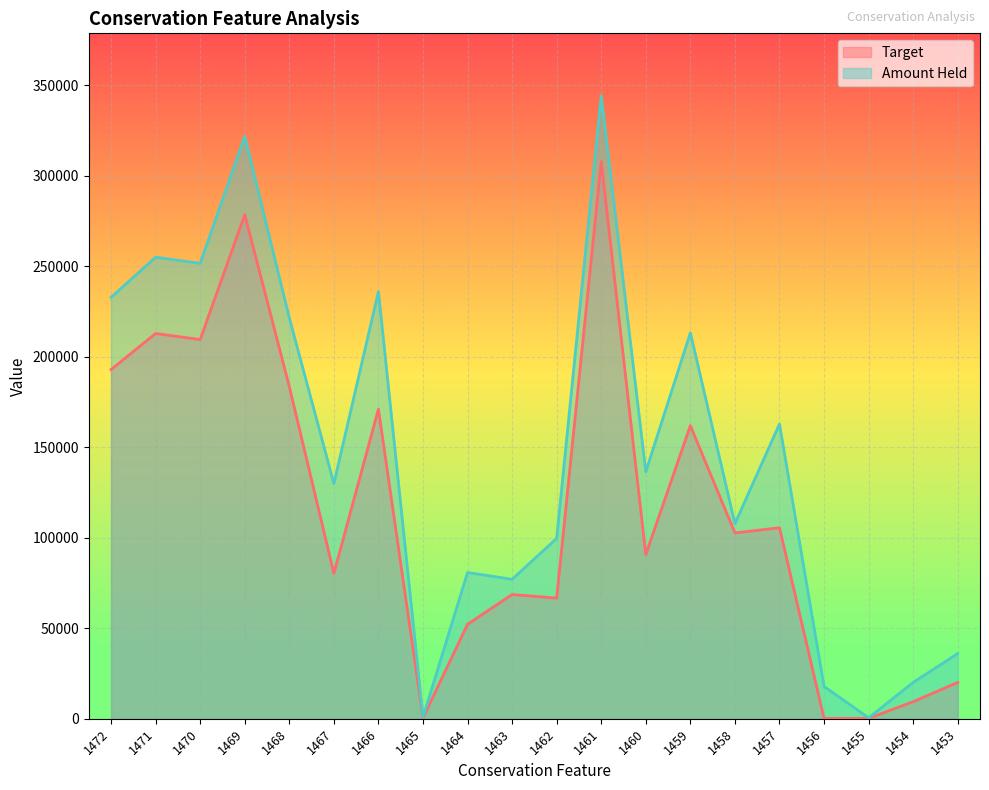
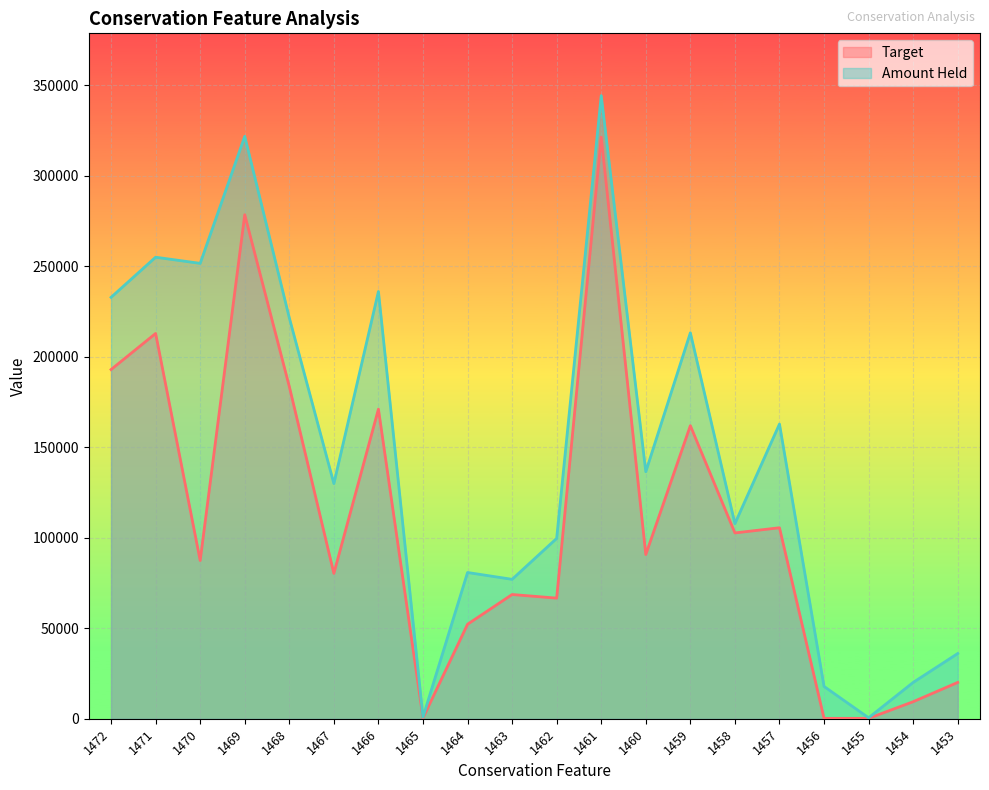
Target, 1470: 210000 -> 87000
Target, 1461: 308000 -> 321000
